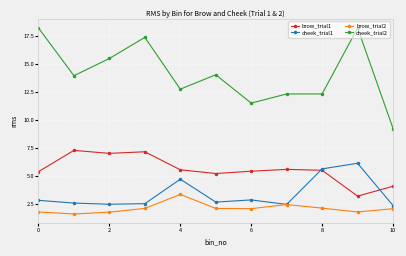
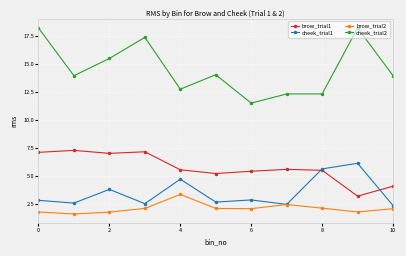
brow_trial1, 0: 5.4 -> 7.1
cheek_trial1, 2: 2.5 -> 3.8
cheek_trial2, 10: 9.2 -> 14.0
